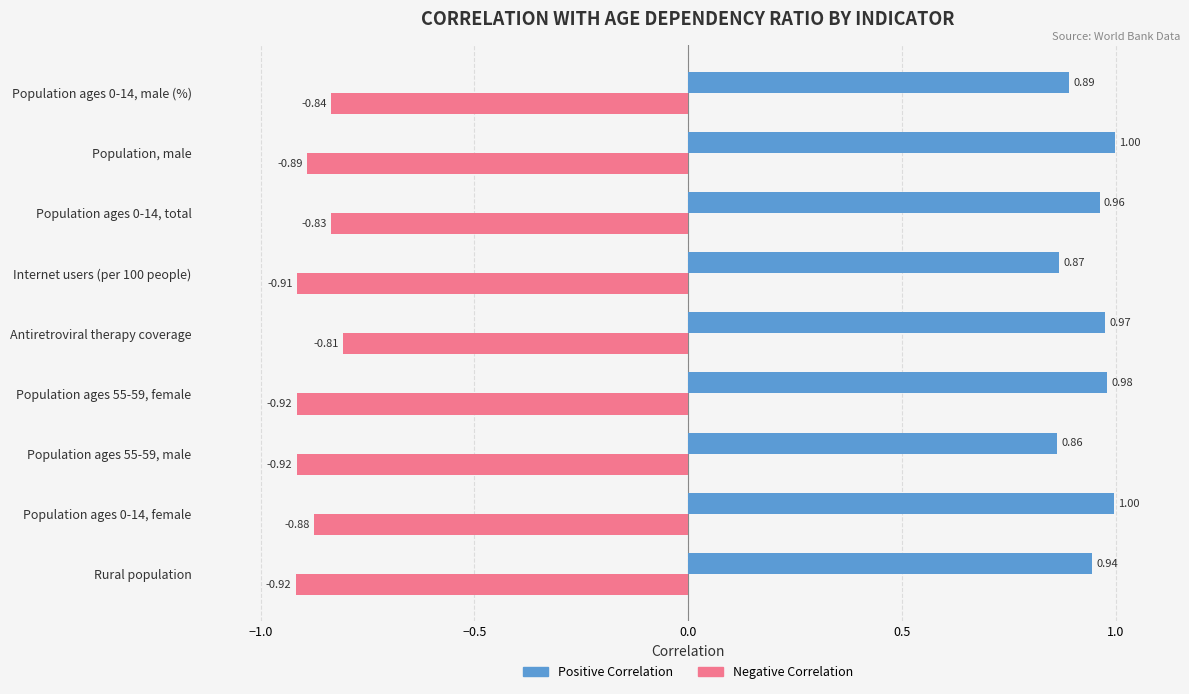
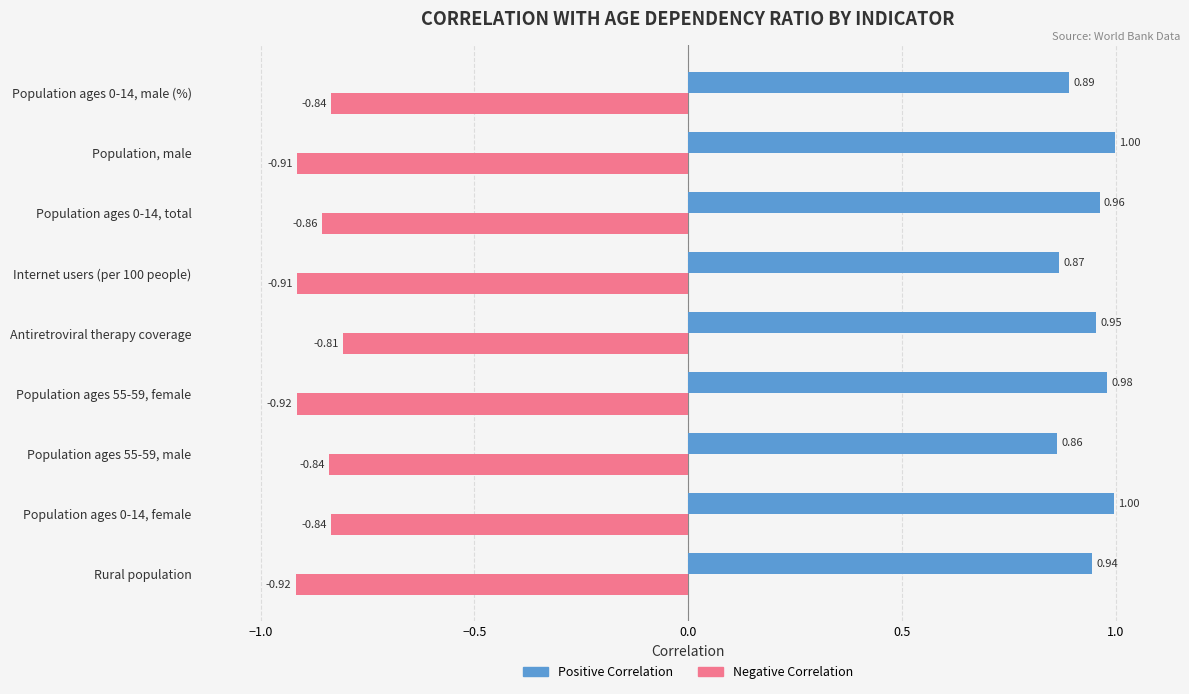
Negative Correlation, Population, male: -0.89 -> -0.91
Negative Correlation, Population ages 0-14, total: -0.83 -> -0.86
Positive Correlation, Antiretroviral therapy coverage: 0.97 -> 0.95
Negative Correlation, Population ages 55-59, male: -0.92 -> -0.84
Negative Correlation, Population ages 0-14, female: -0.88 -> -0.84
